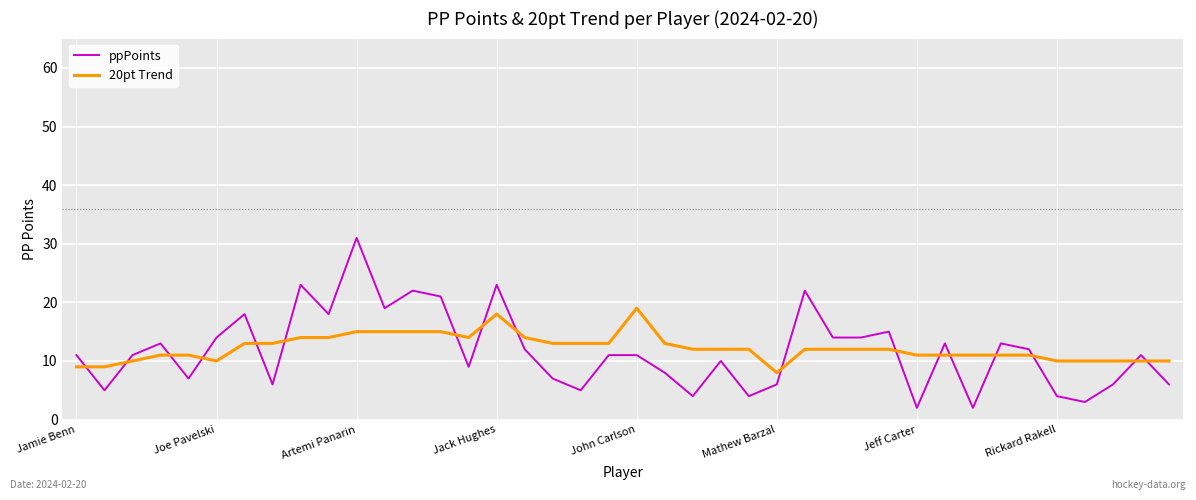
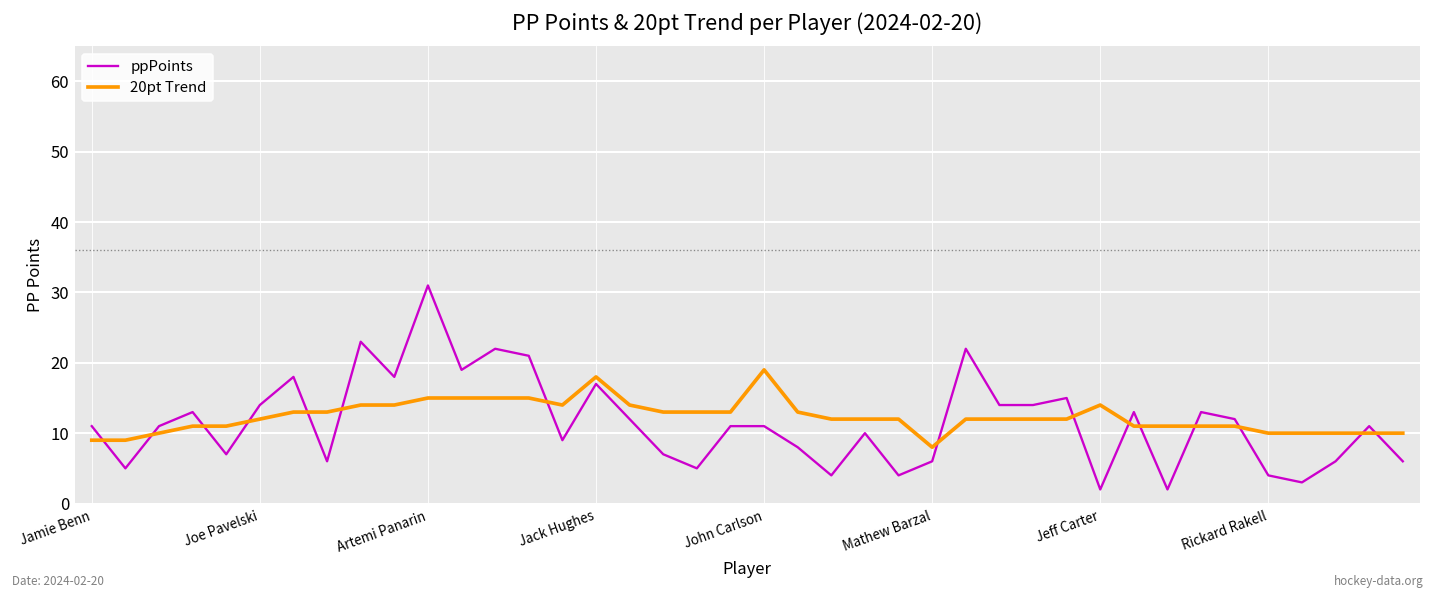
20pt Trend, Joe Pavelski: 10 -> 12
ppPoints, Jack Hughes: 23 -> 17
20pt Trend, Jeff Carter: 11 -> 14
